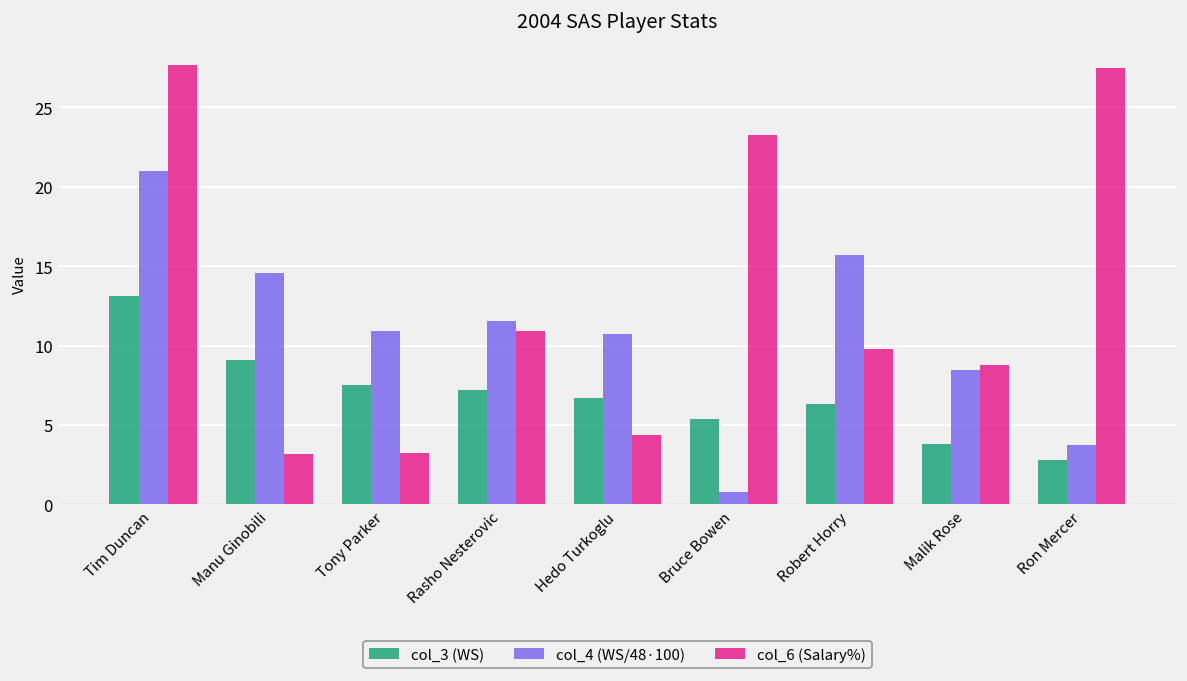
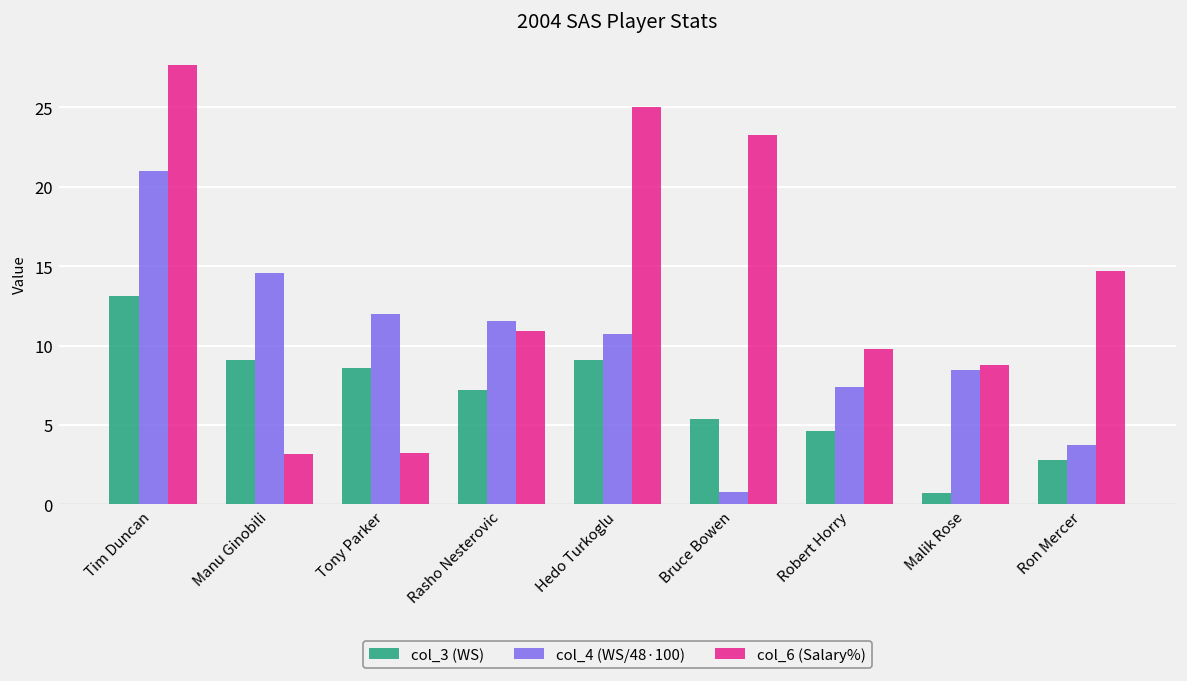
col_3 (WS), Tony Parker: 7.5 -> 8.6
col_4 (WS/48·100), Tony Parker: 10.9 -> 12.0
col_3 (WS), Hedo Turkoglu: 6.7 -> 9.1
col_6 (Salary%), Hedo Turkoglu: 4.4 -> 25.0
col_3 (WS), Robert Horry: 6.3 -> 4.6
col_4 (WS/48·100), Robert Horry: 15.7 -> 7.4
col_3 (WS), Malik Rose: 3.8 -> 0.7
col_6 (Salary%), Ron Mercer: 27.5 -> 14.7
